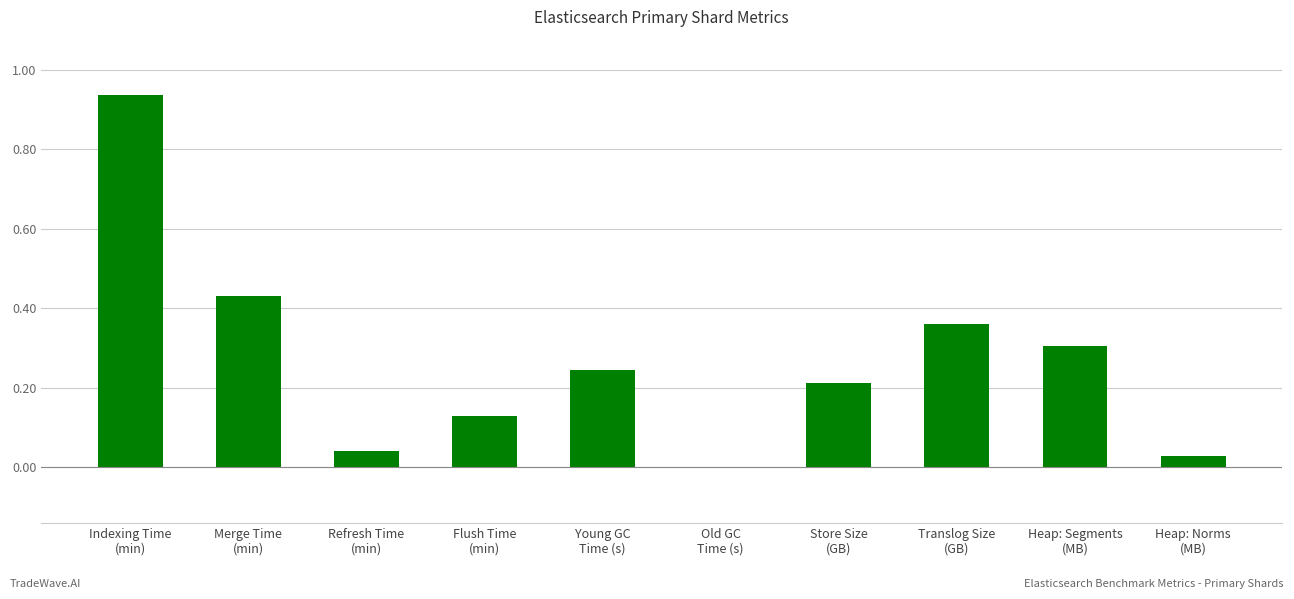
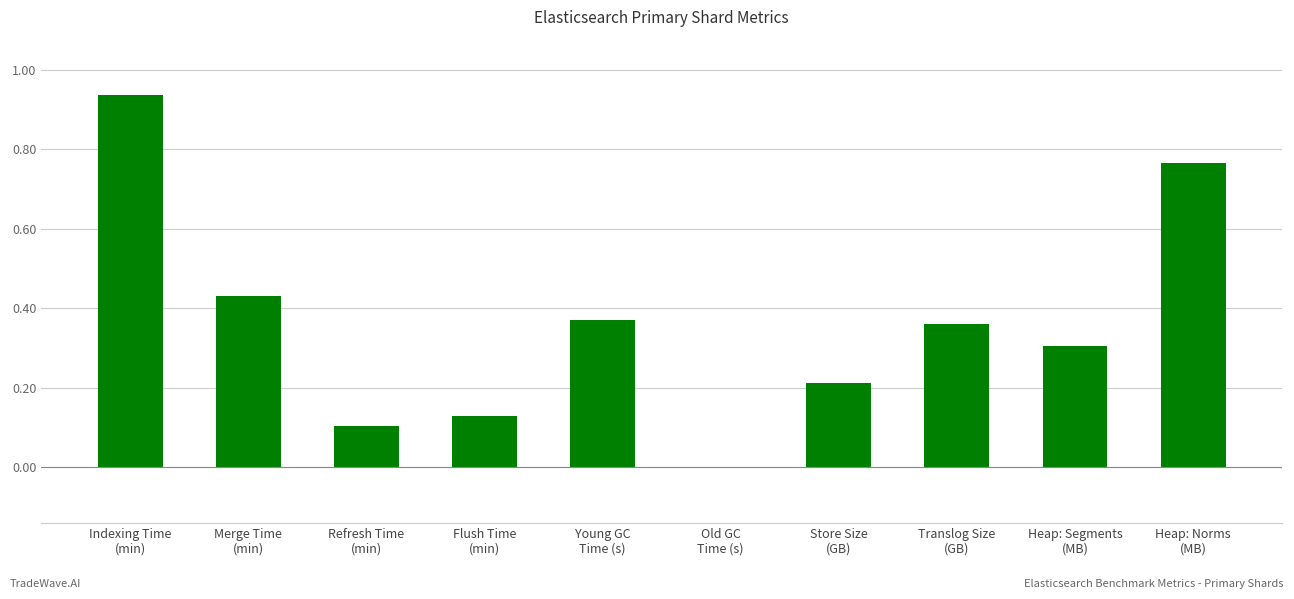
Refresh Time (min): 0.04 -> 0.10
Young GC Time (s): 0.25 -> 0.37
Heap: Norms (MB): 0.03 -> 0.77
